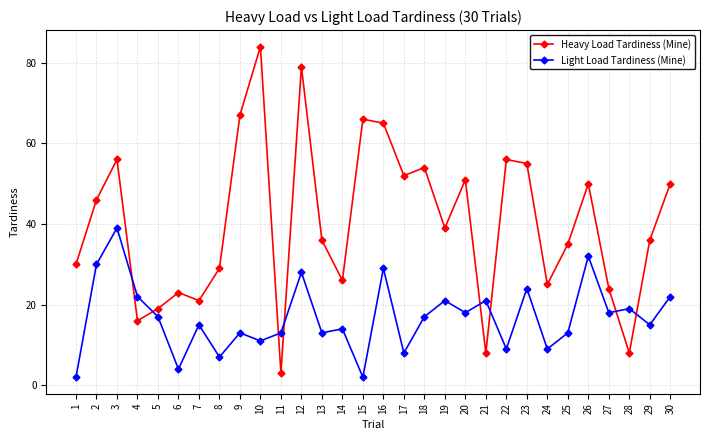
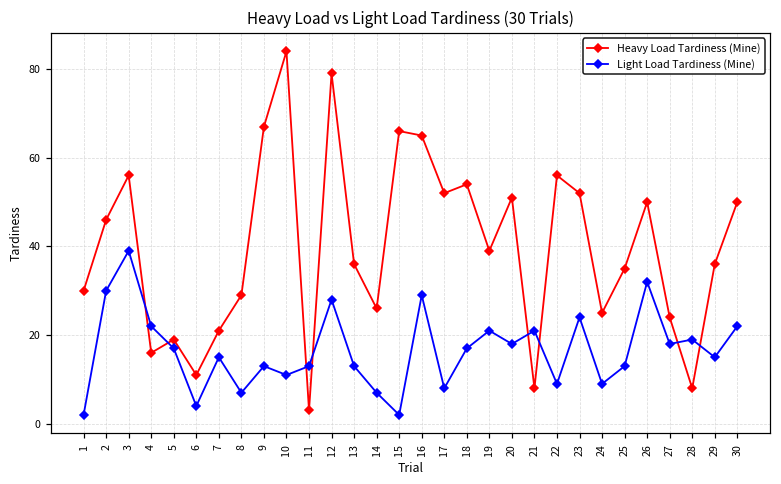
Heavy Load Tardiness (Mine), 6: 23 -> 11
Light Load Tardiness (Mine), 14: 14 -> 7
Heavy Load Tardiness (Mine), 23: 55 -> 52
